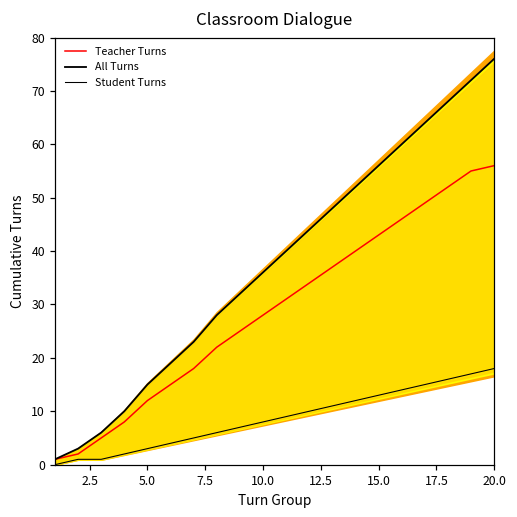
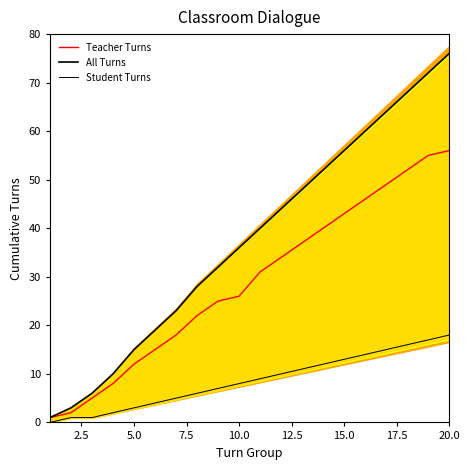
Teacher Turns, 10.0: 28 -> 26
